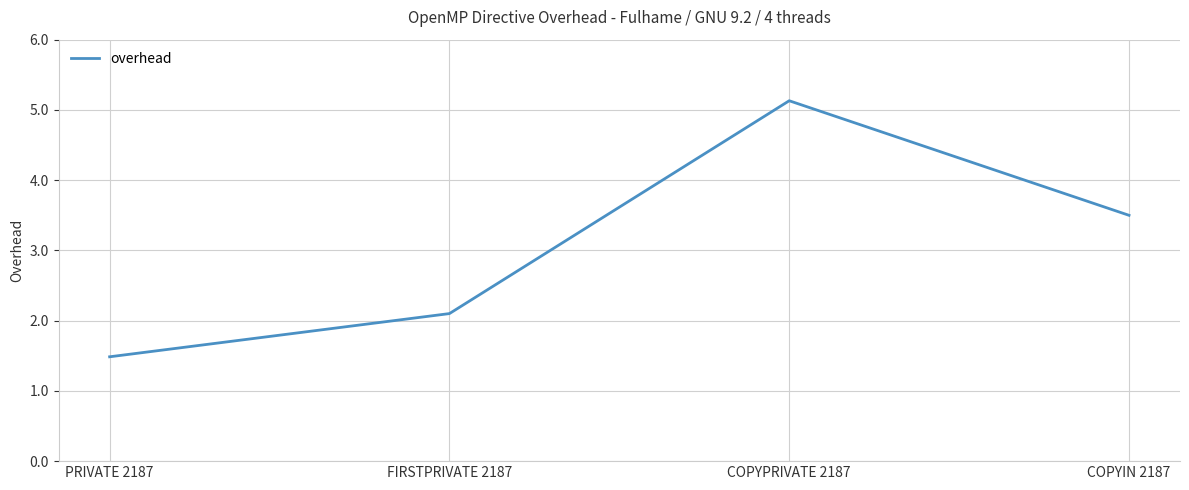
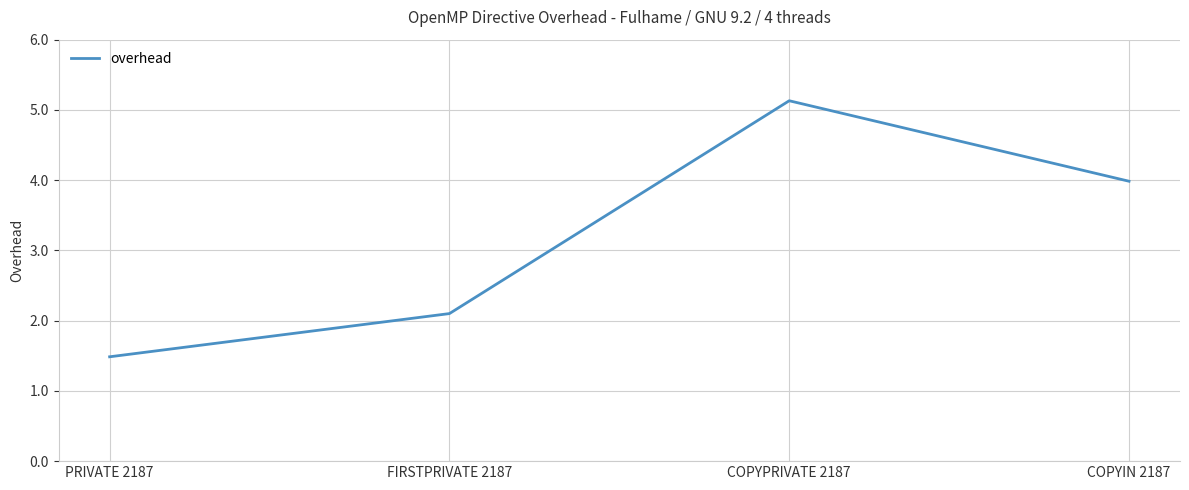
COPYIN 2187: 3.5 -> 4.0
